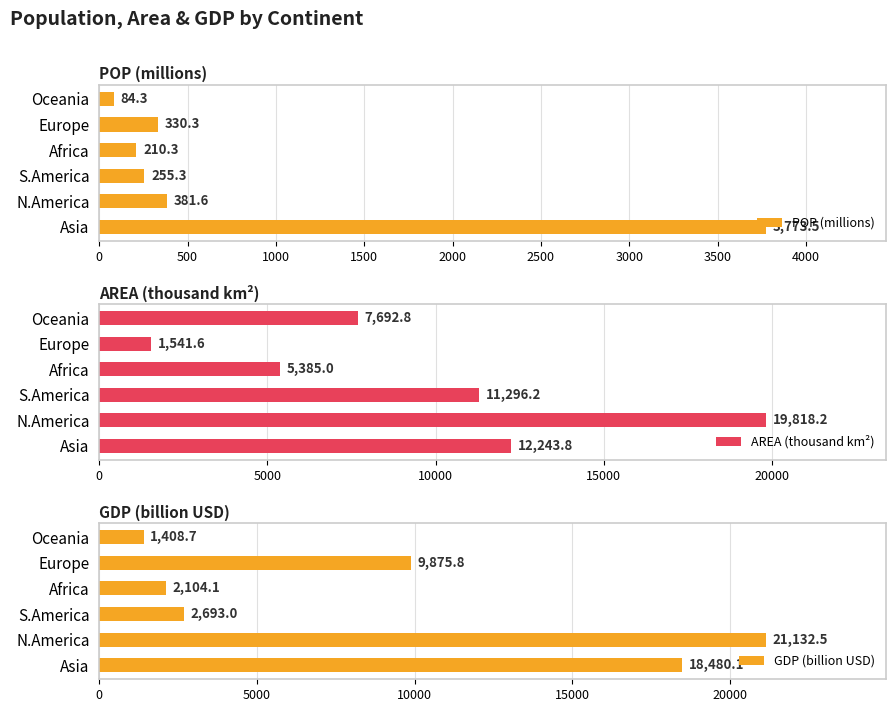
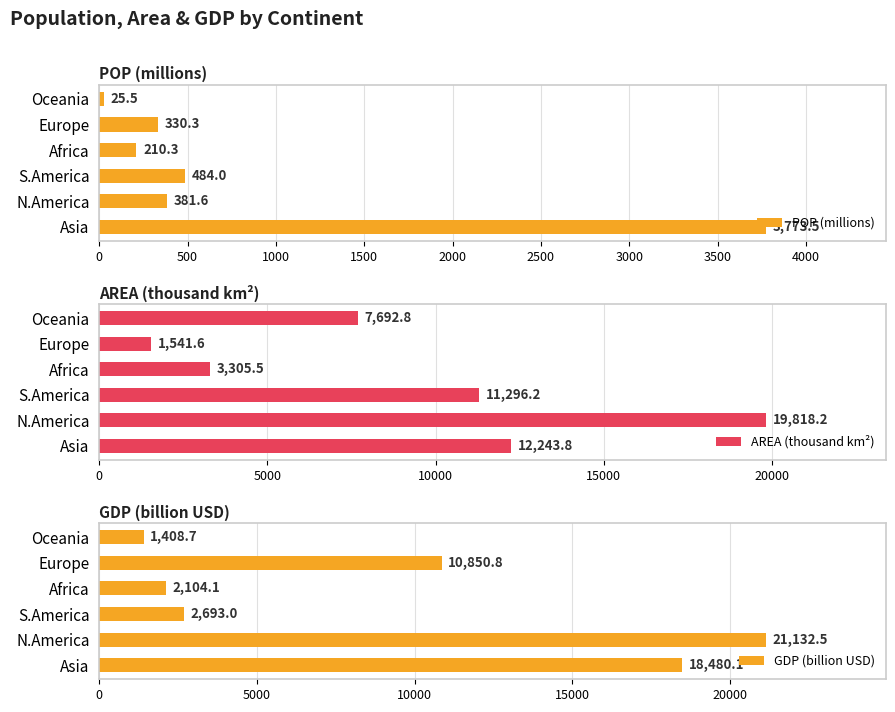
POP (millions), Oceania: 84.3 -> 25.5
POP (millions), S.America: 255.3 -> 484.0
AREA (thousand km²), Africa: 5,385.0 -> 3,305.5
GDP (billion USD), Europe: 9,875.8 -> 10,850.8
